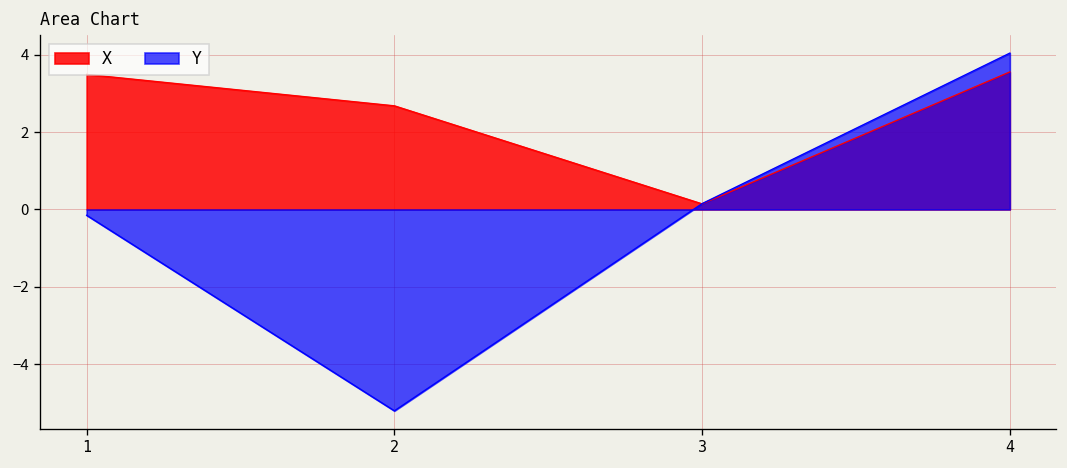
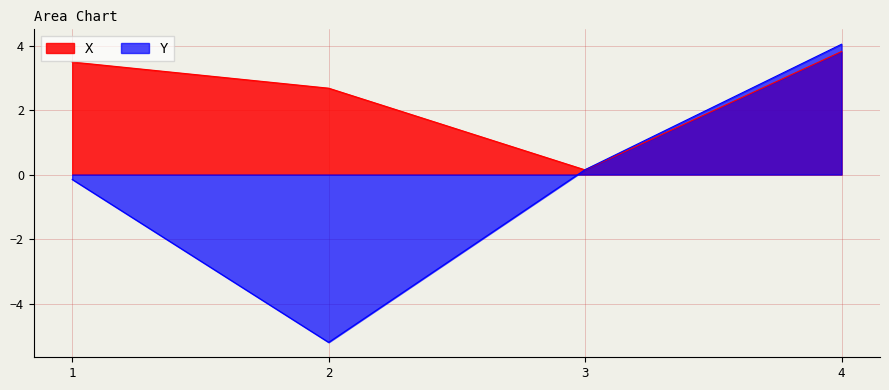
X, 4: 3.6 -> 3.8
